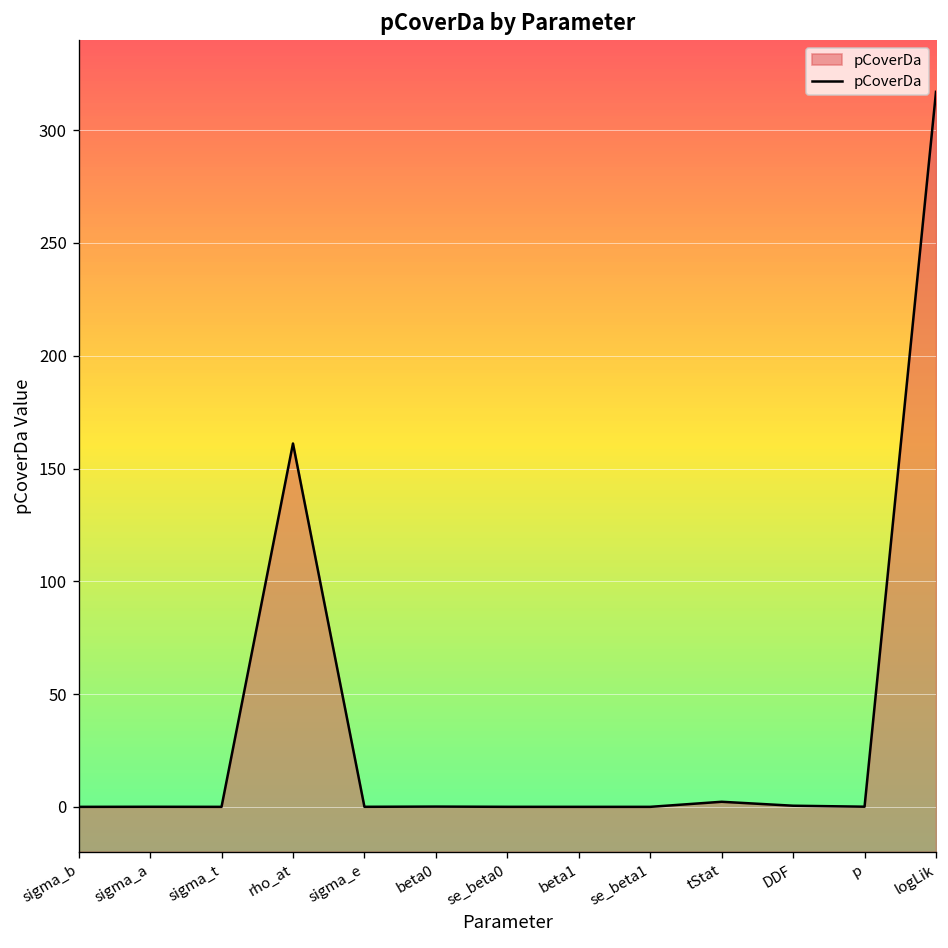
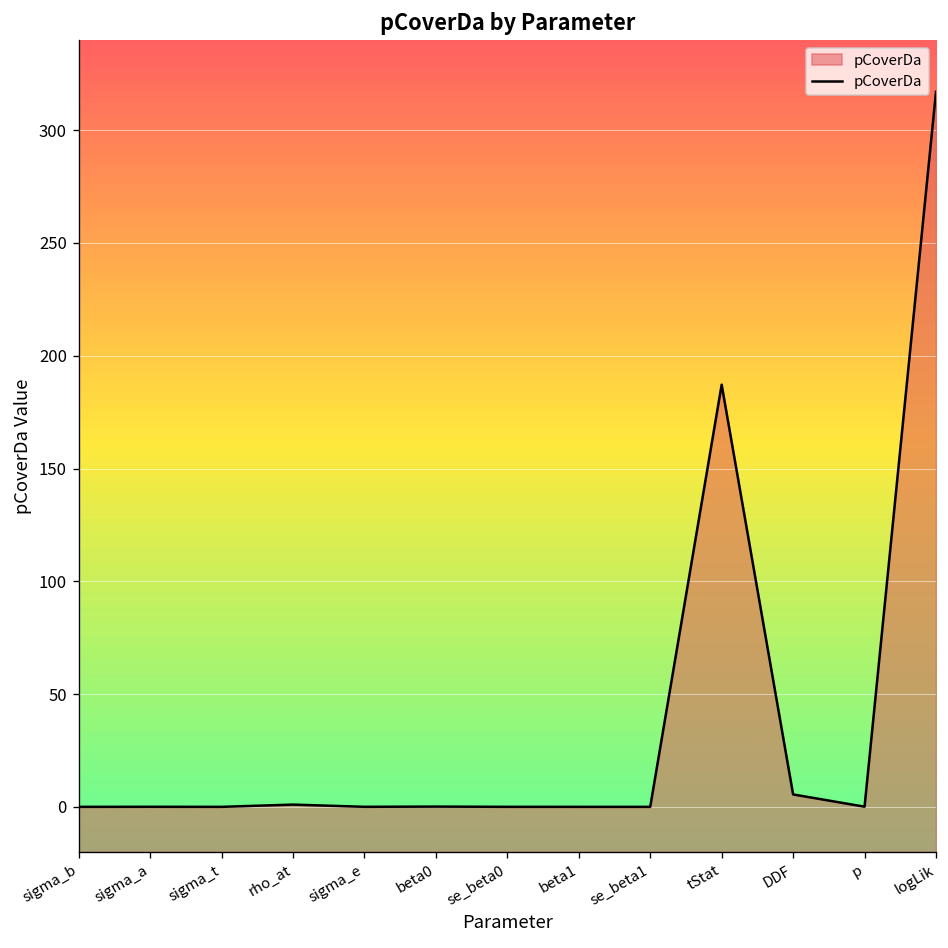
rho_at: 161 -> 1
tStat: 2 -> 187
DDF: 1 -> 6
